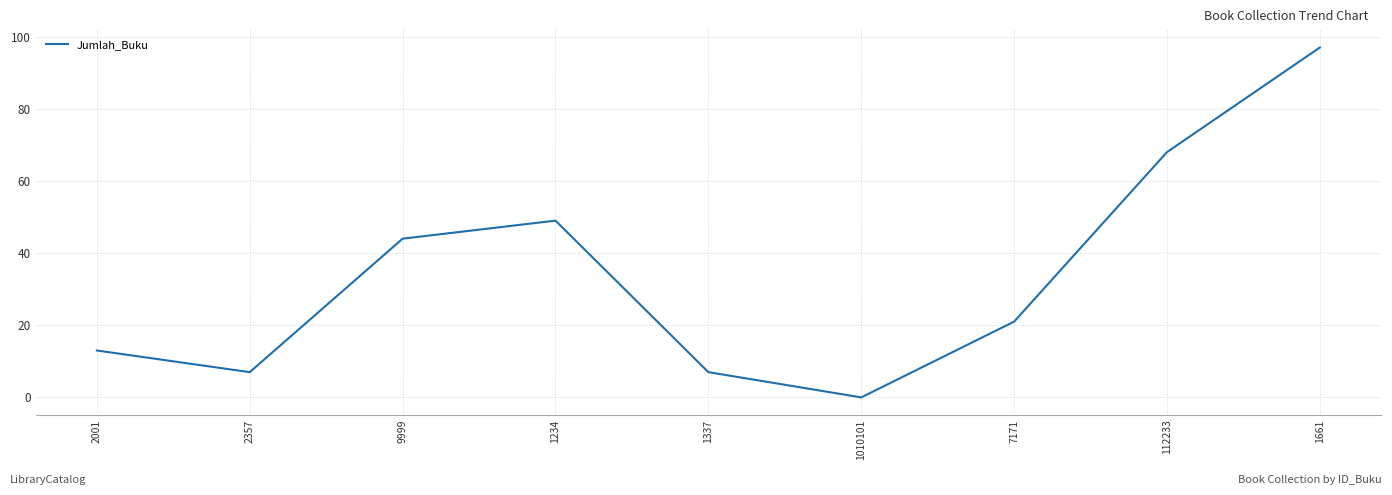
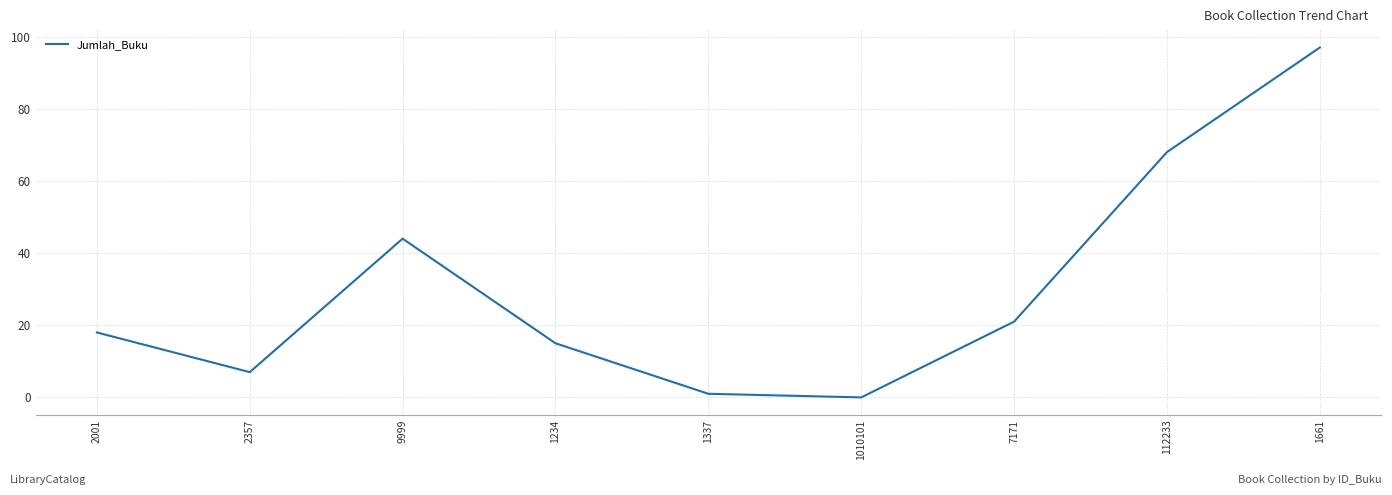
2001: 13 -> 18
1234: 49 -> 15
1337: 7 -> 1
